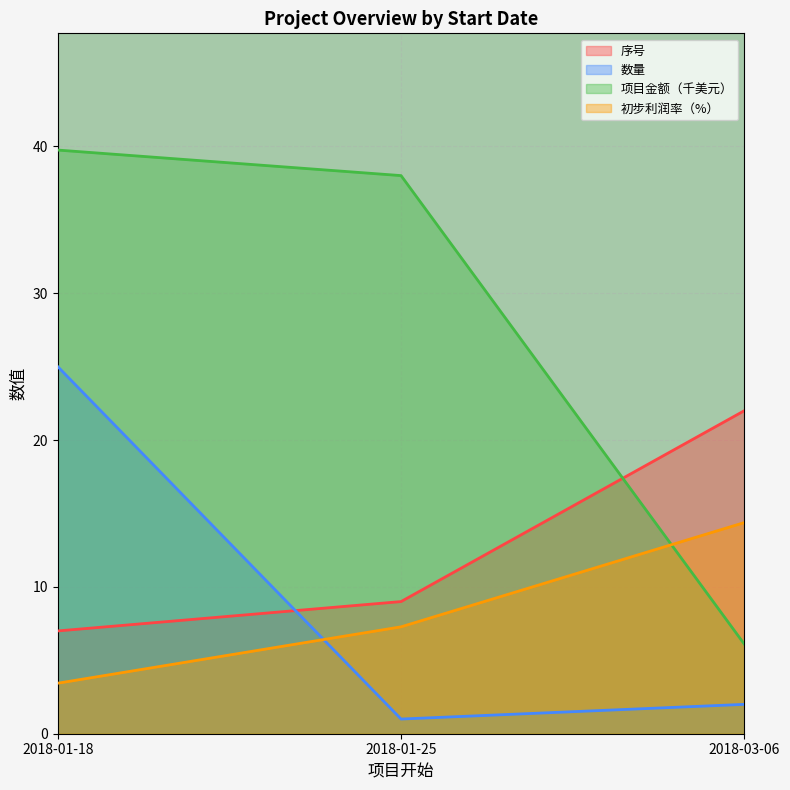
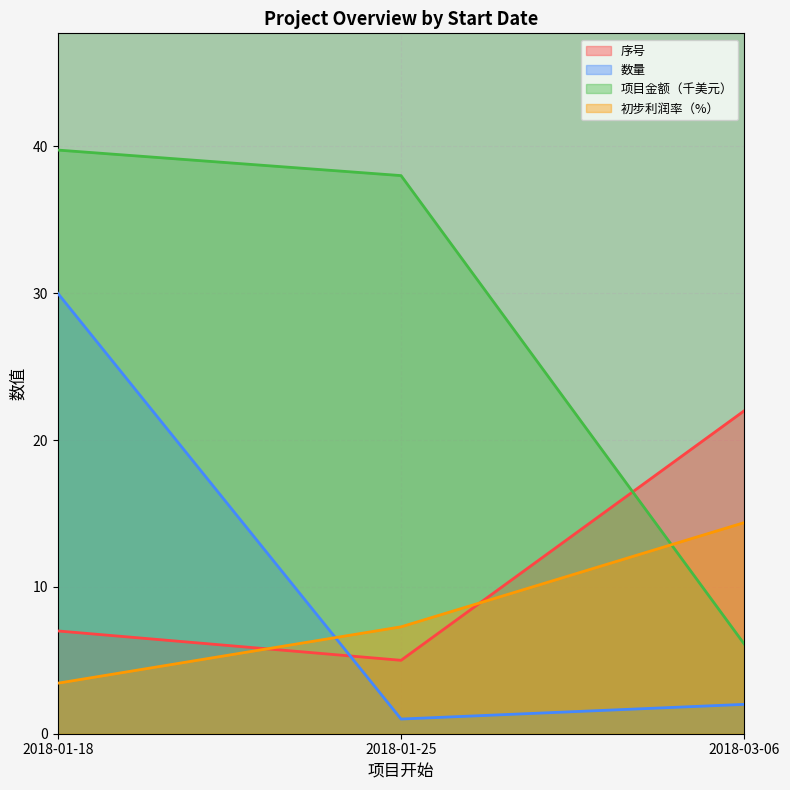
数量, 2018-01-18: 25 -> 30
序号, 2018-01-25: 9 -> 5
